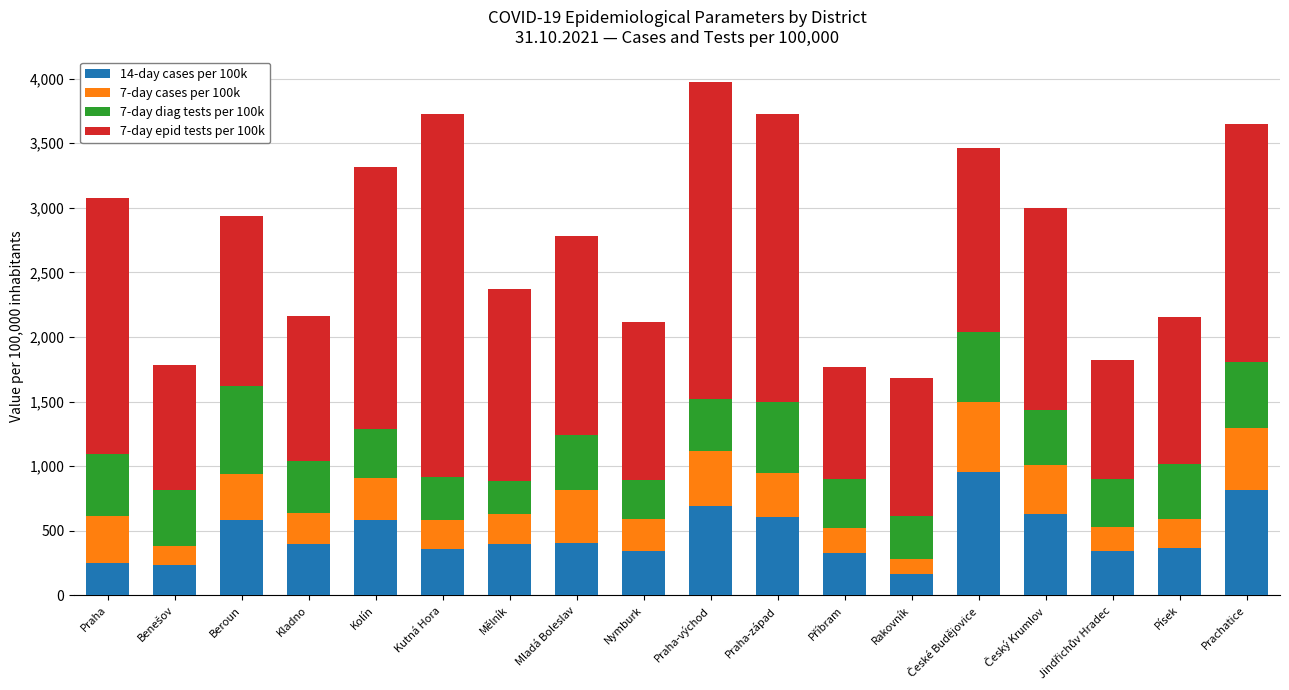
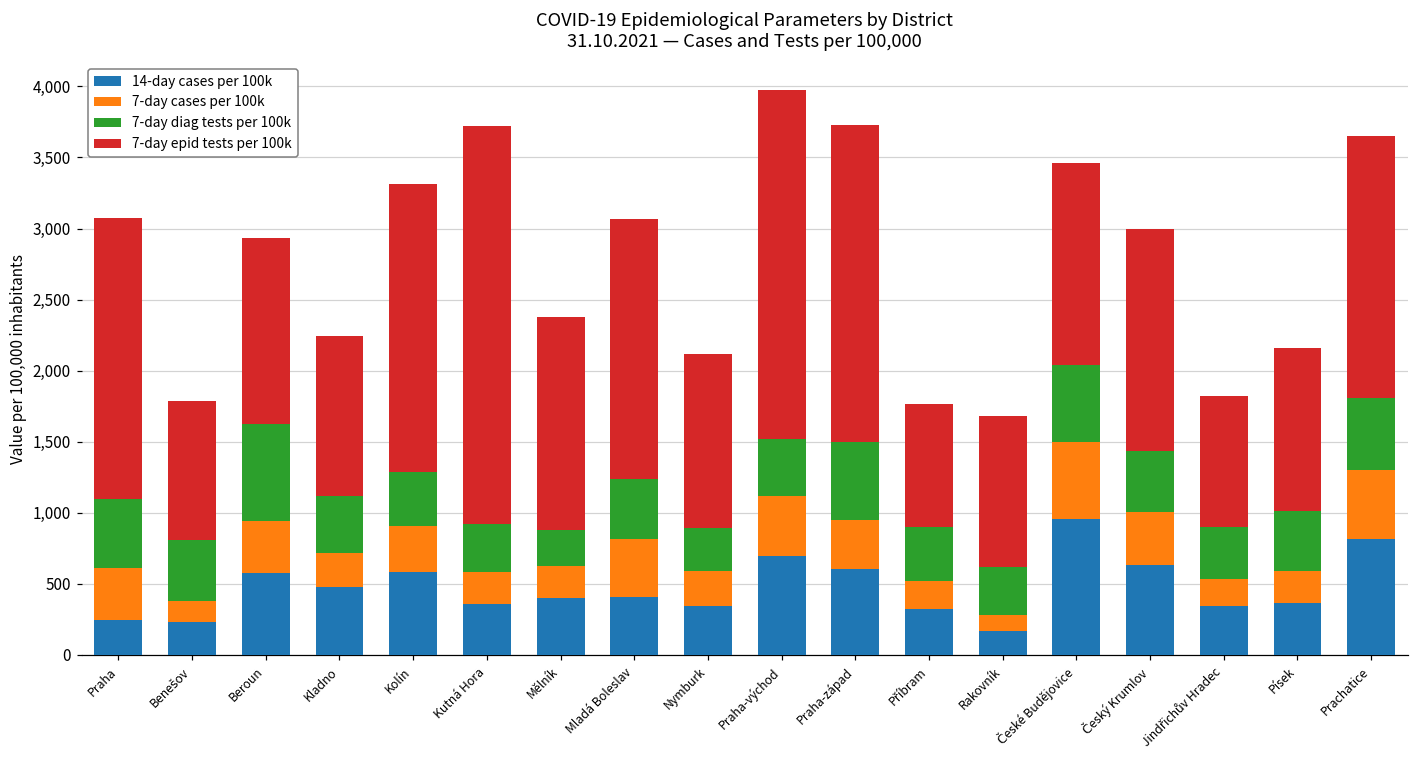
14-day cases per 100k, Kladno: 400 -> 480
7-day epid tests per 100k, Mladá Boleslav: 1,540 -> 1,830
